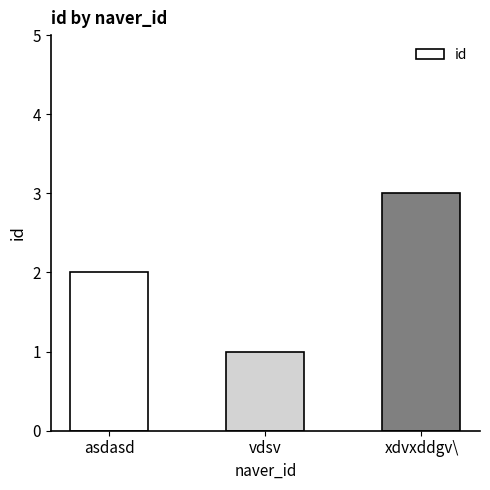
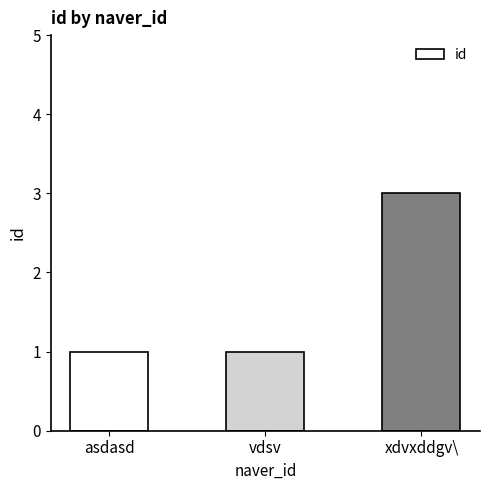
asdasd: 2 -> 1
